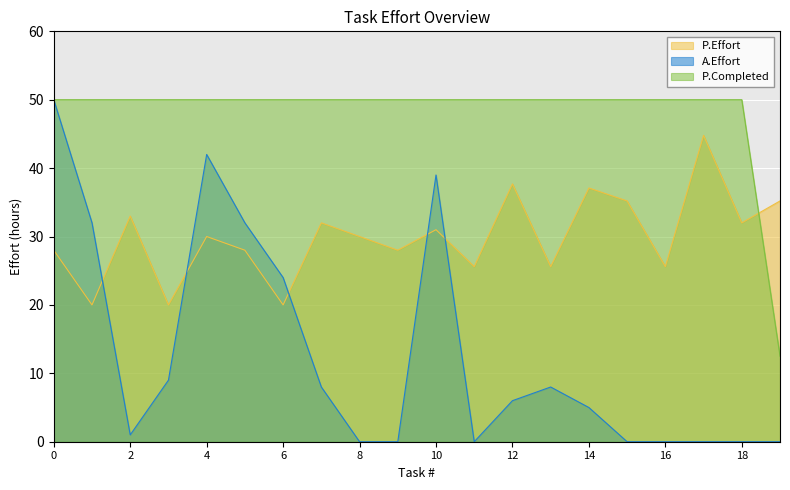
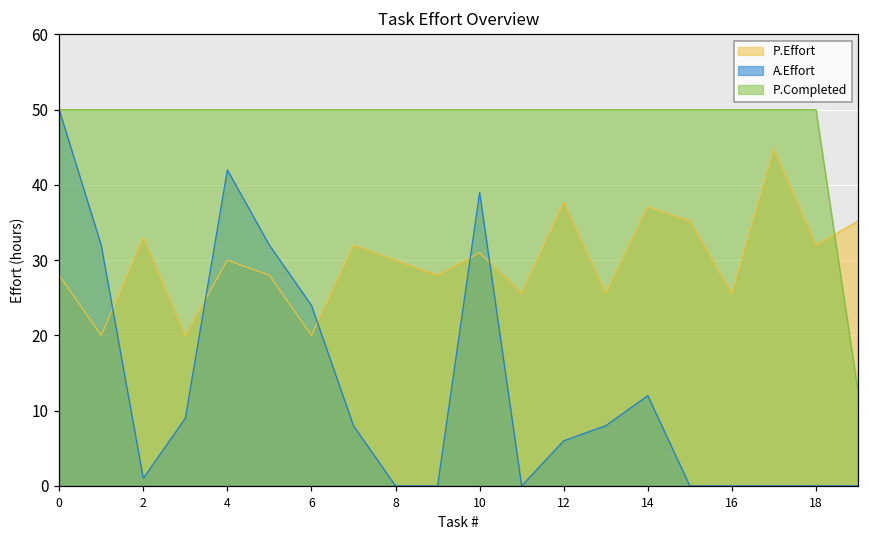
A.Effort, 14: 5 -> 12
